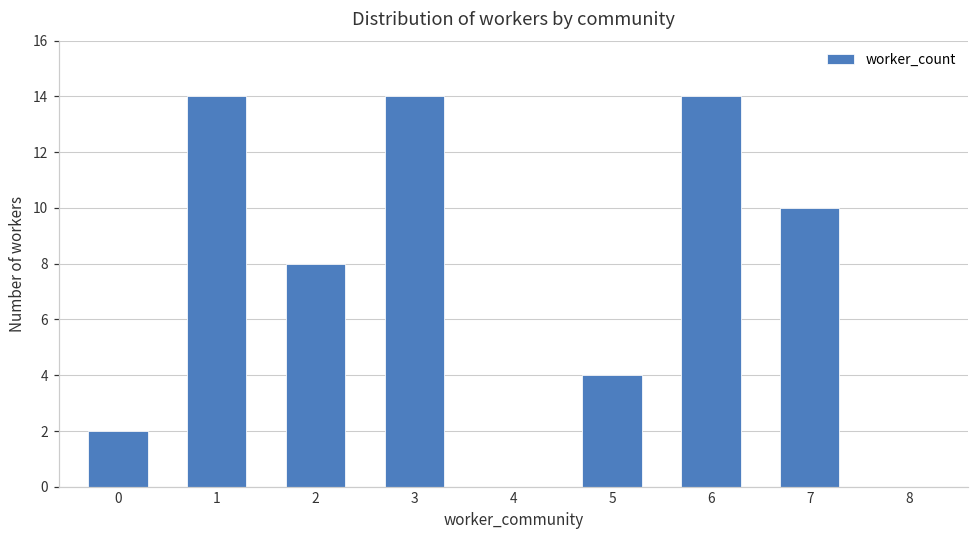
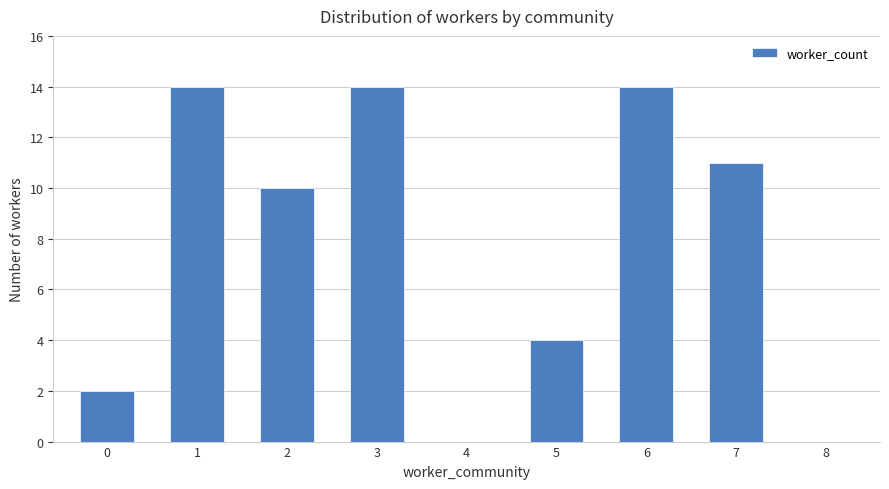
2: 8 -> 10
7: 10 -> 11
